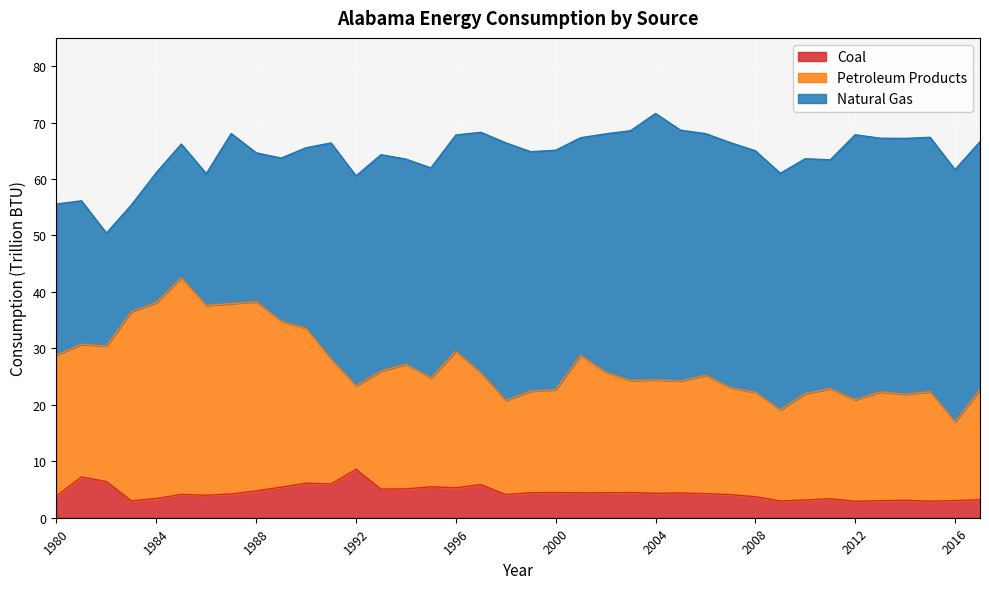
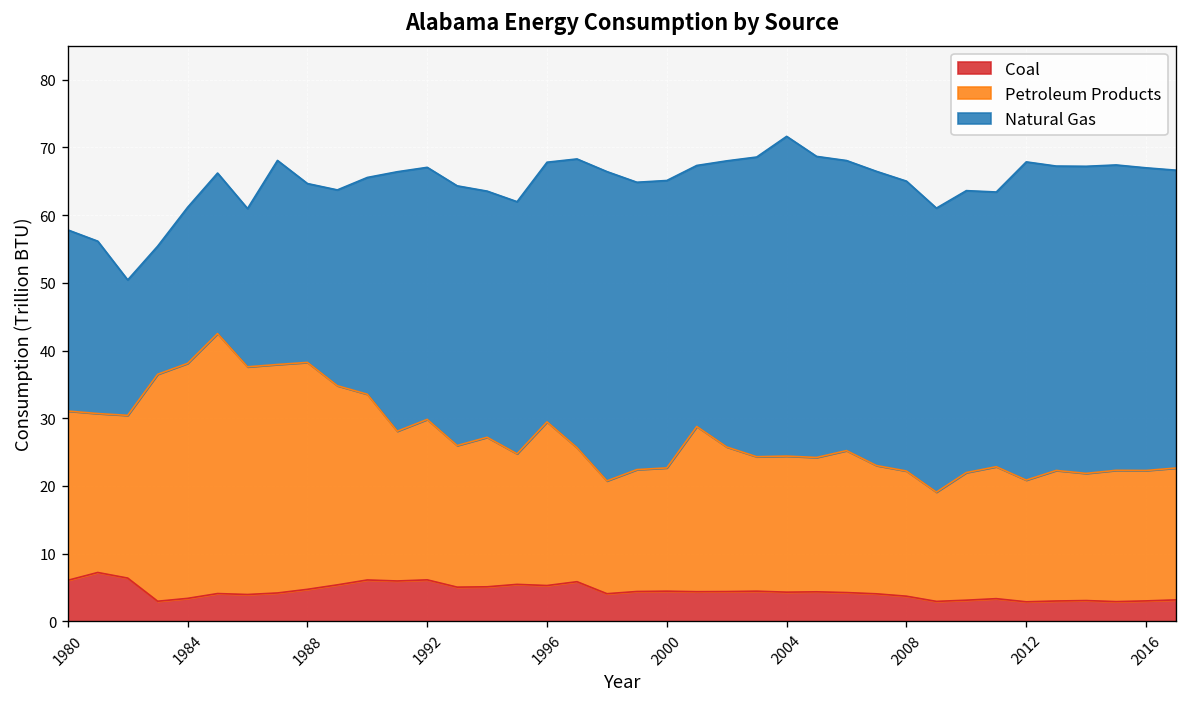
Coal, 1980: 4 -> 6
Coal, 1992: 9 -> 6
Petroleum Products, 1992: 15 -> 24
Petroleum Products, 2016: 14 -> 19
